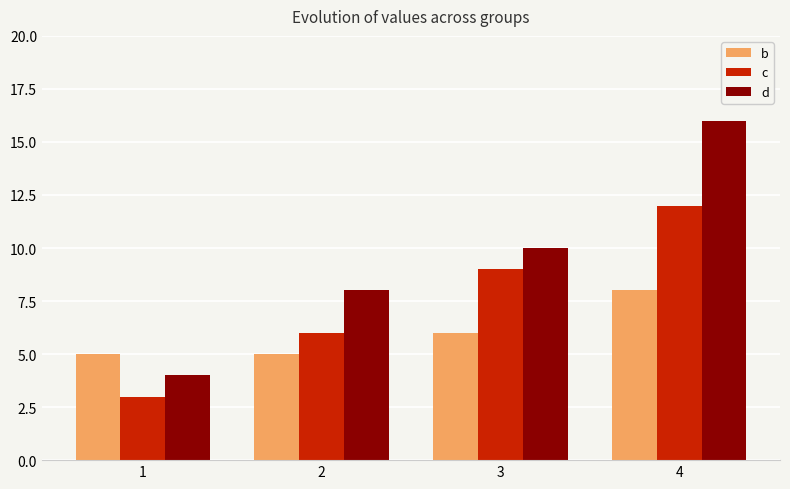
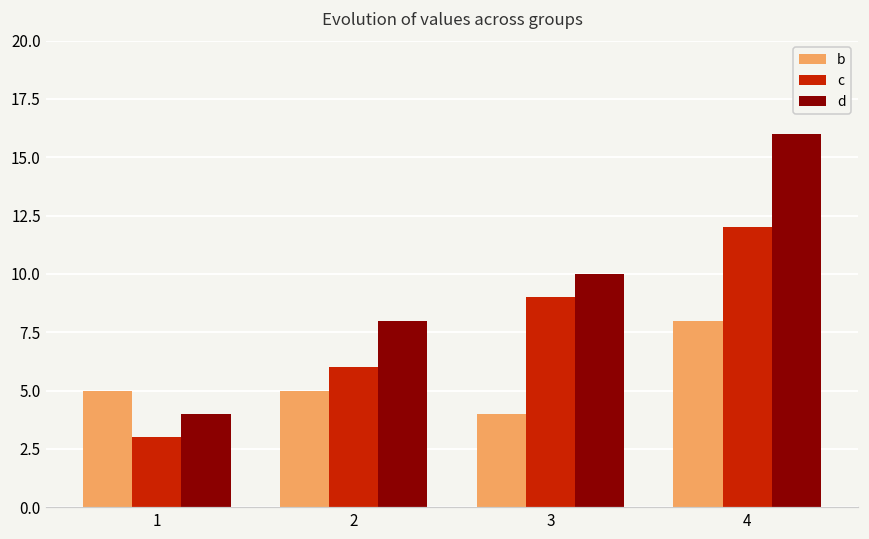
b, 3: 6 -> 4
